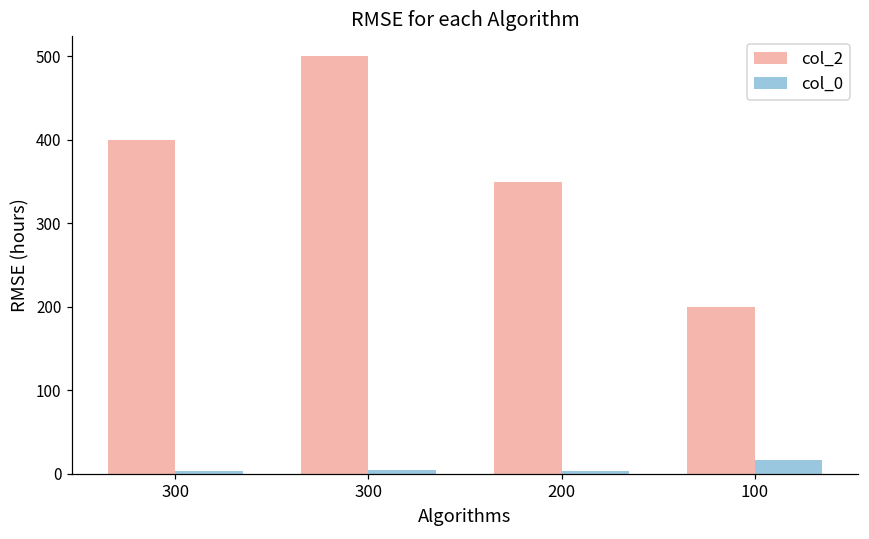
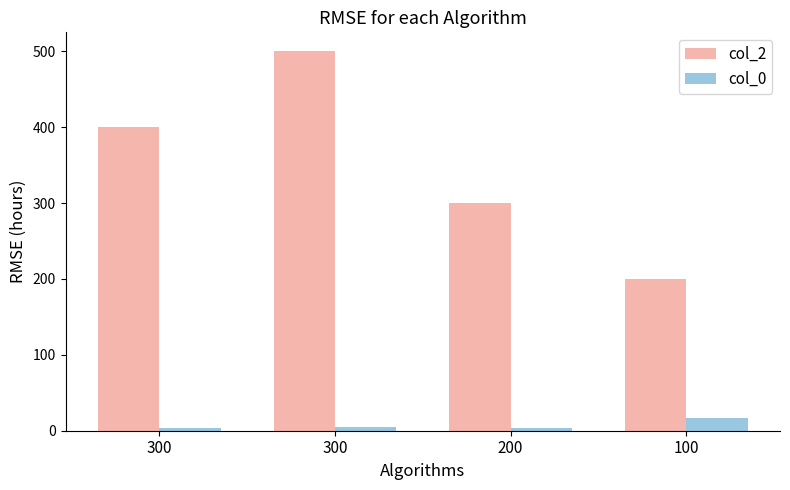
col_2, 200: 350 -> 300
